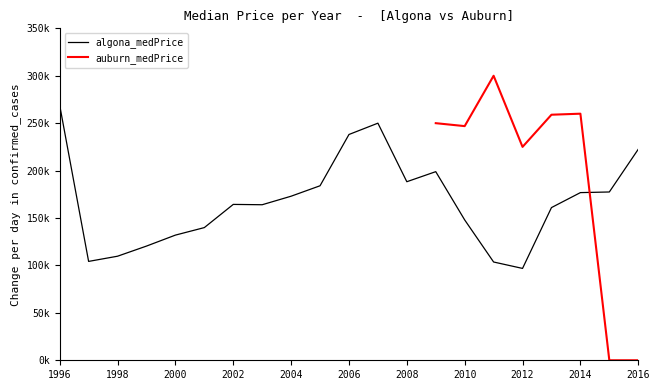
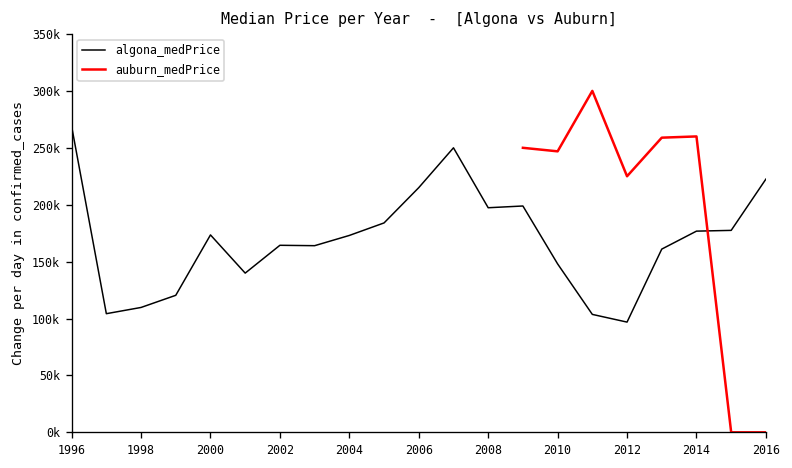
algona_medPrice, 2000: 130000 -> 170000
algona_medPrice, 2006: 240000 -> 220000
algona_medPrice, 2008: 190000 -> 200000
